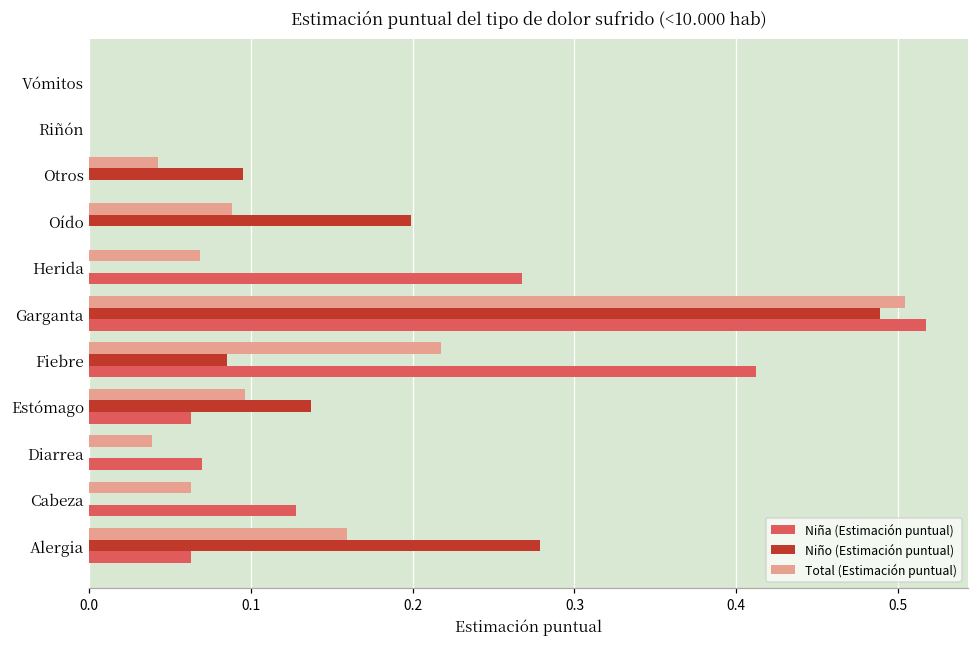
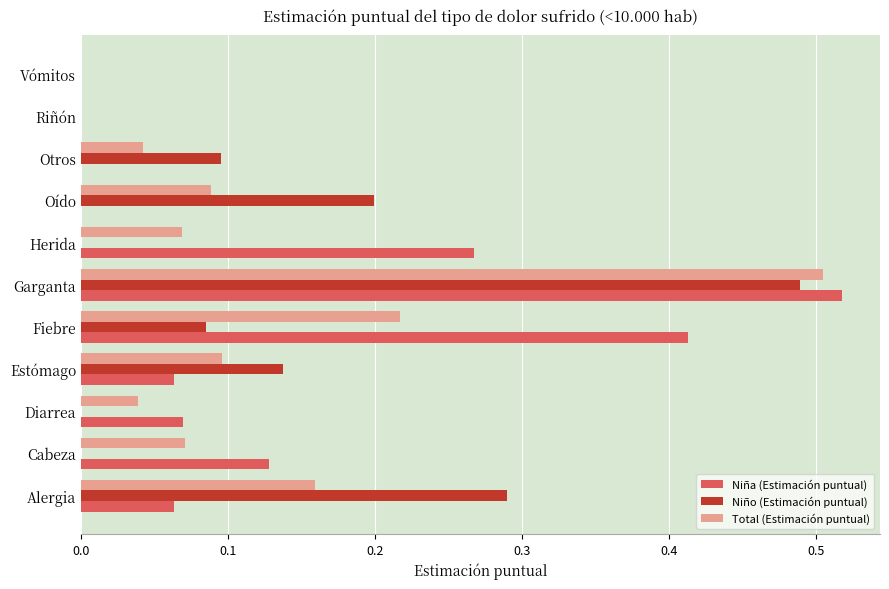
Total (Estimación puntual), Cabeza: 0.063 -> 0.071
Niño (Estimación puntual), Alergia: 0.279 -> 0.290
